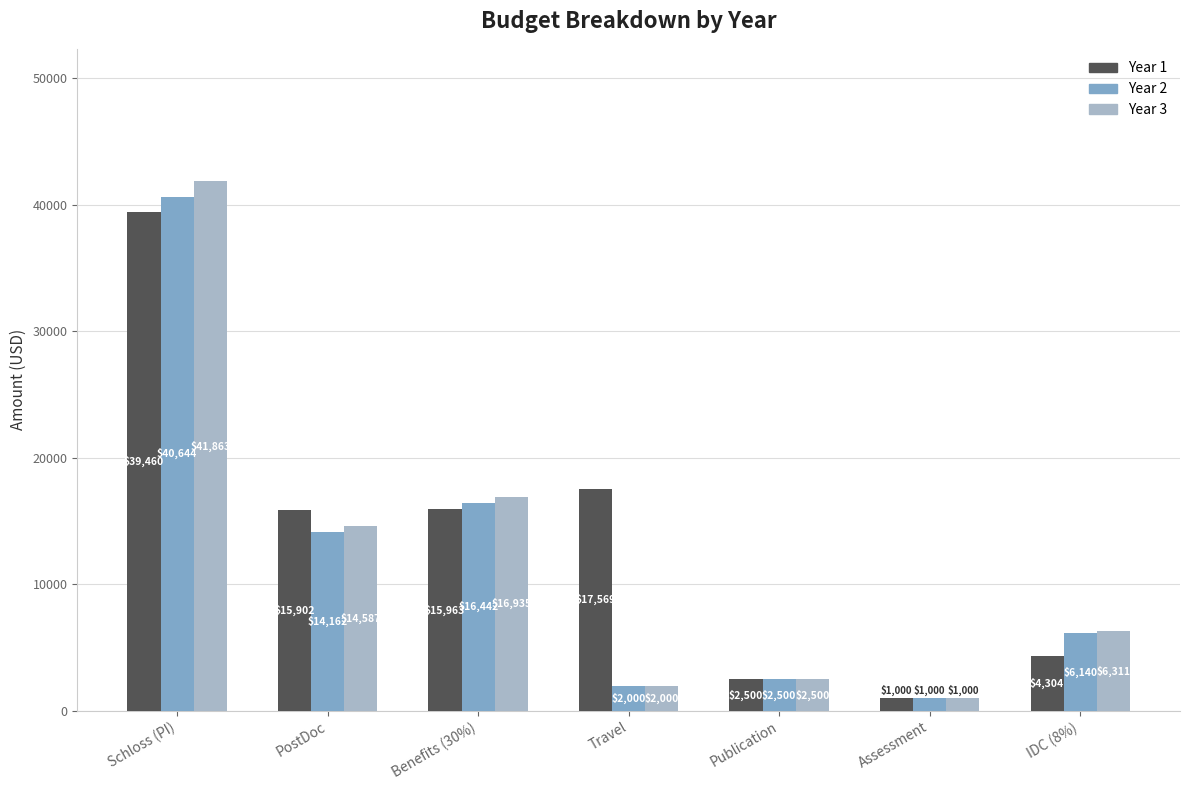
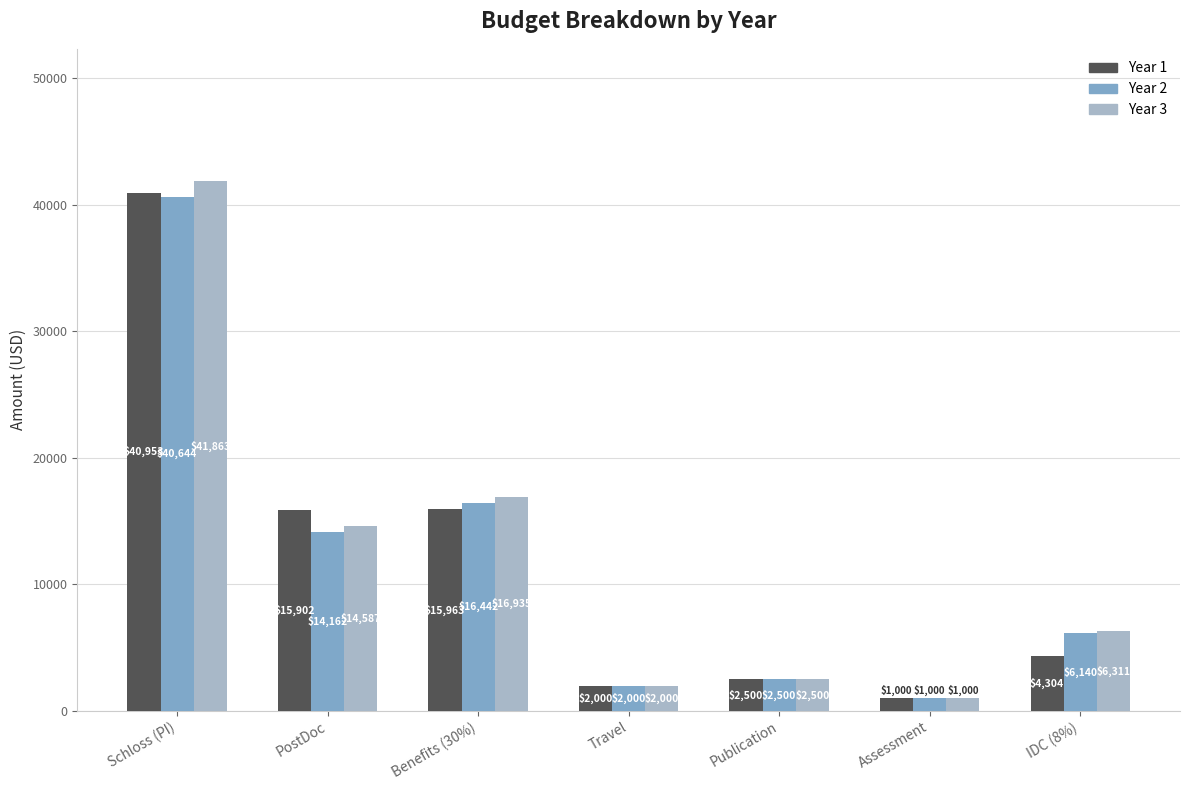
Year 1, Schloss (PI): $39,460 -> $40,953
Year 1, Travel: $17,569 -> $2,000
